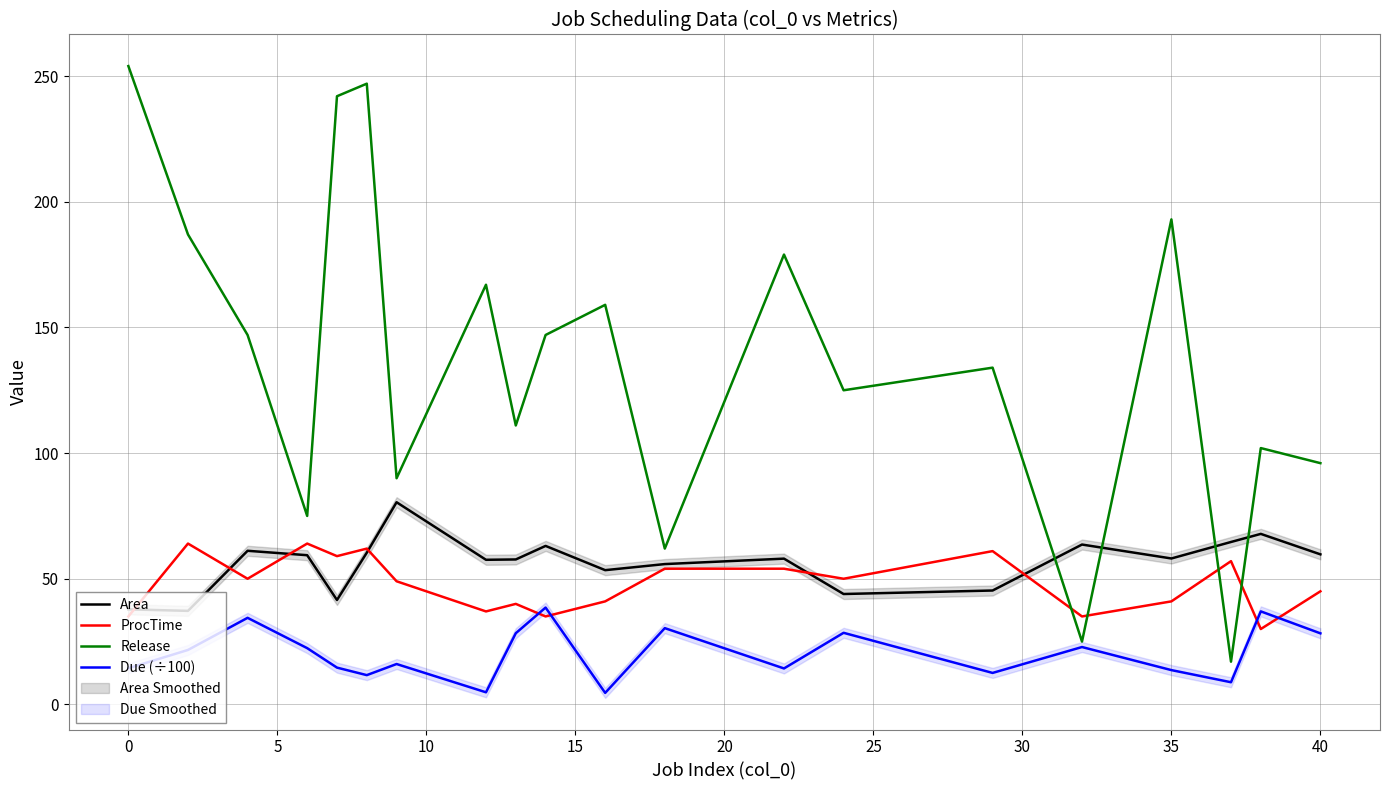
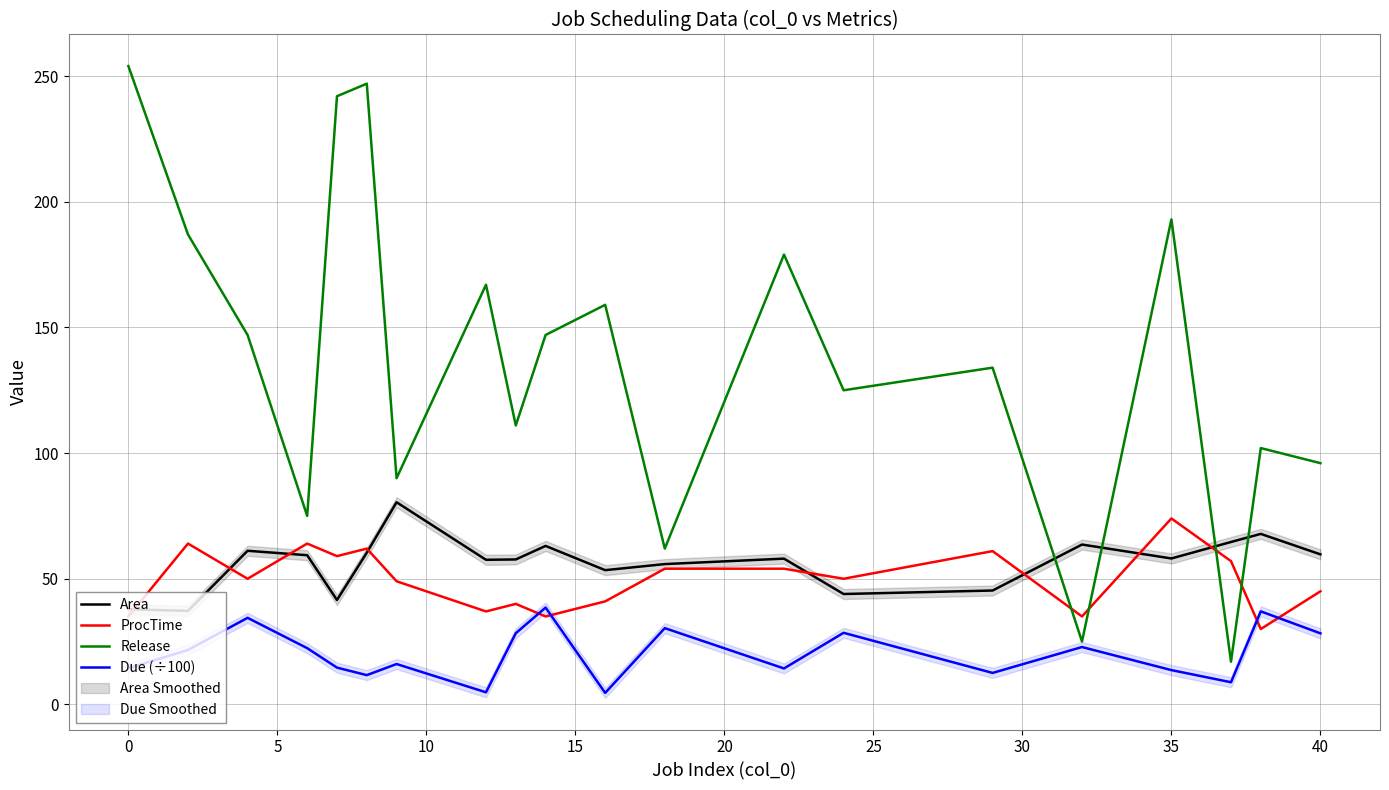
ProcTime, 35: 41 -> 74
